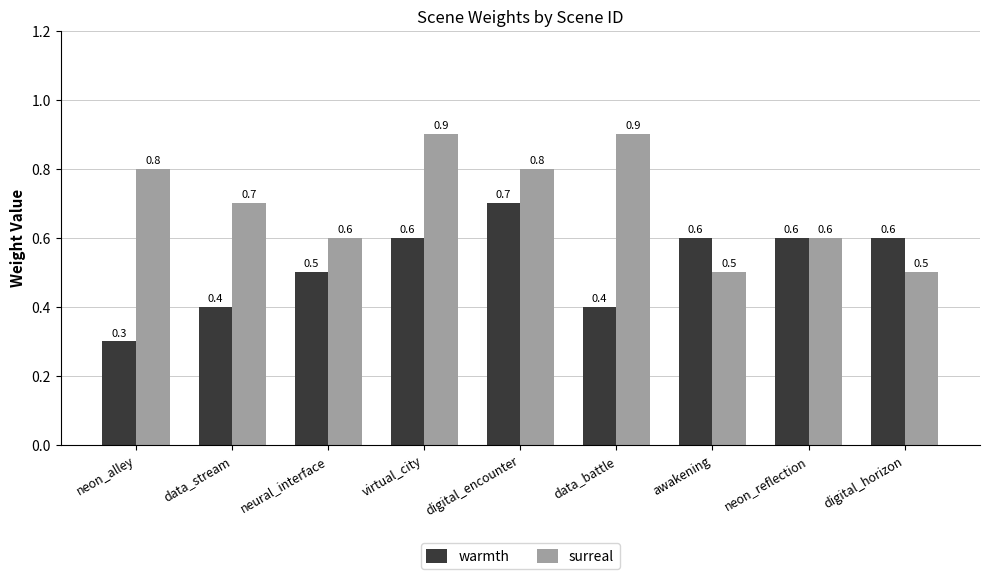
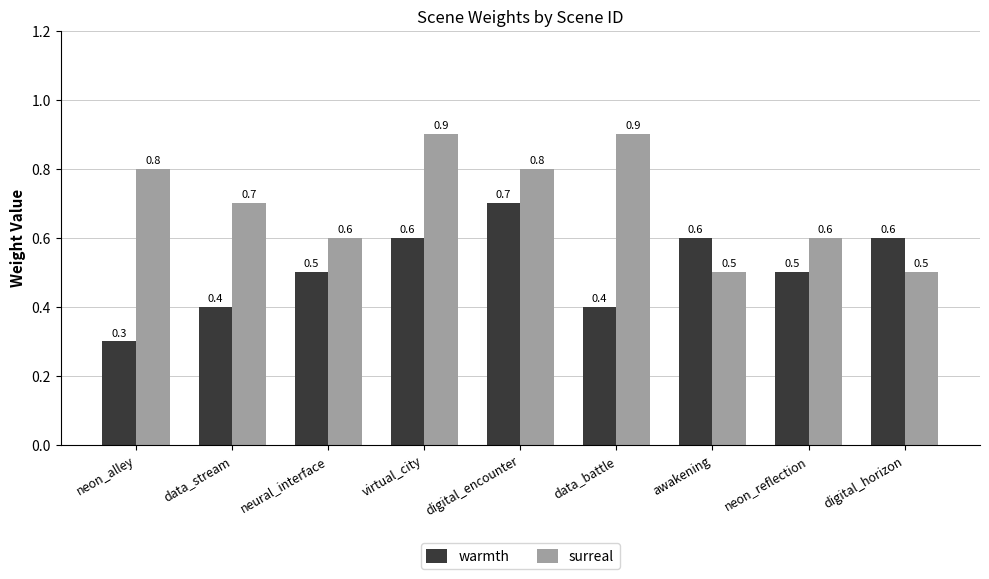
warmth, neon_reflection: 0.6 -> 0.5
